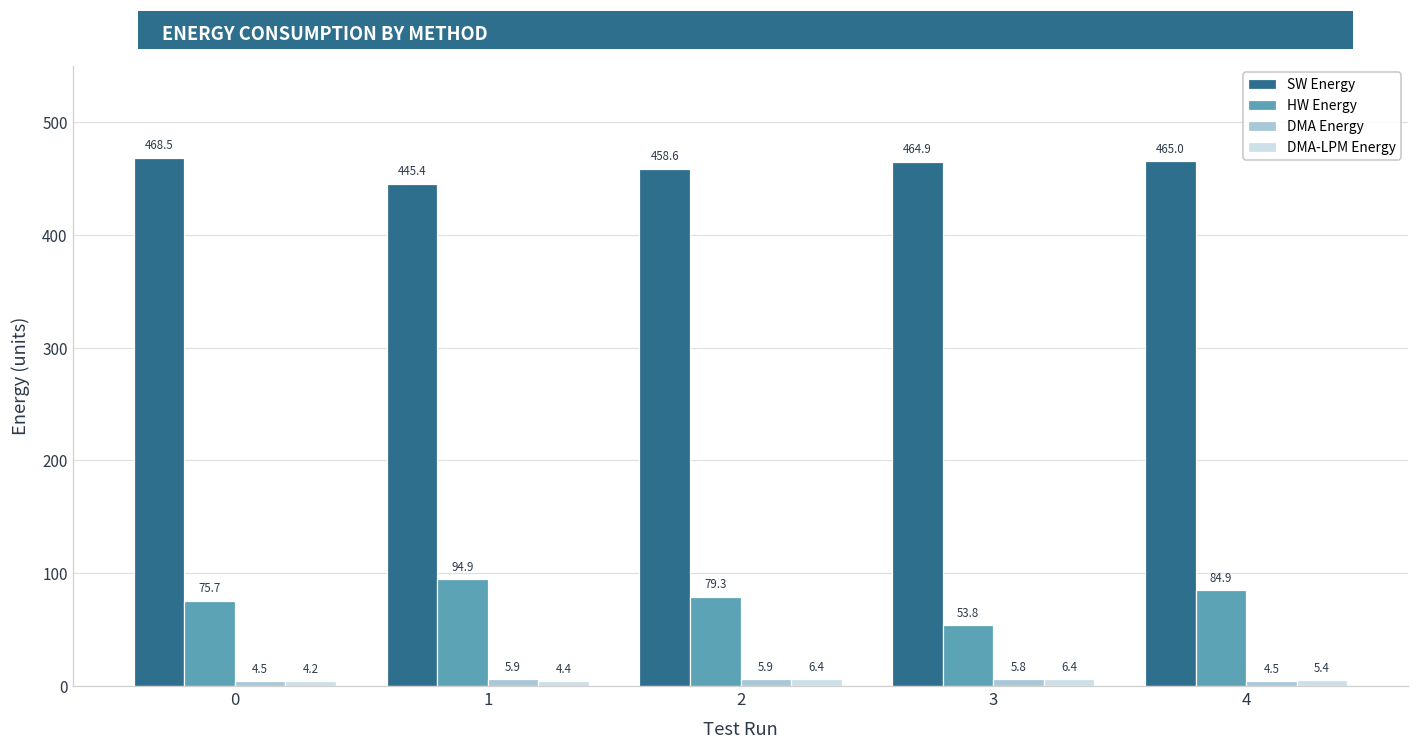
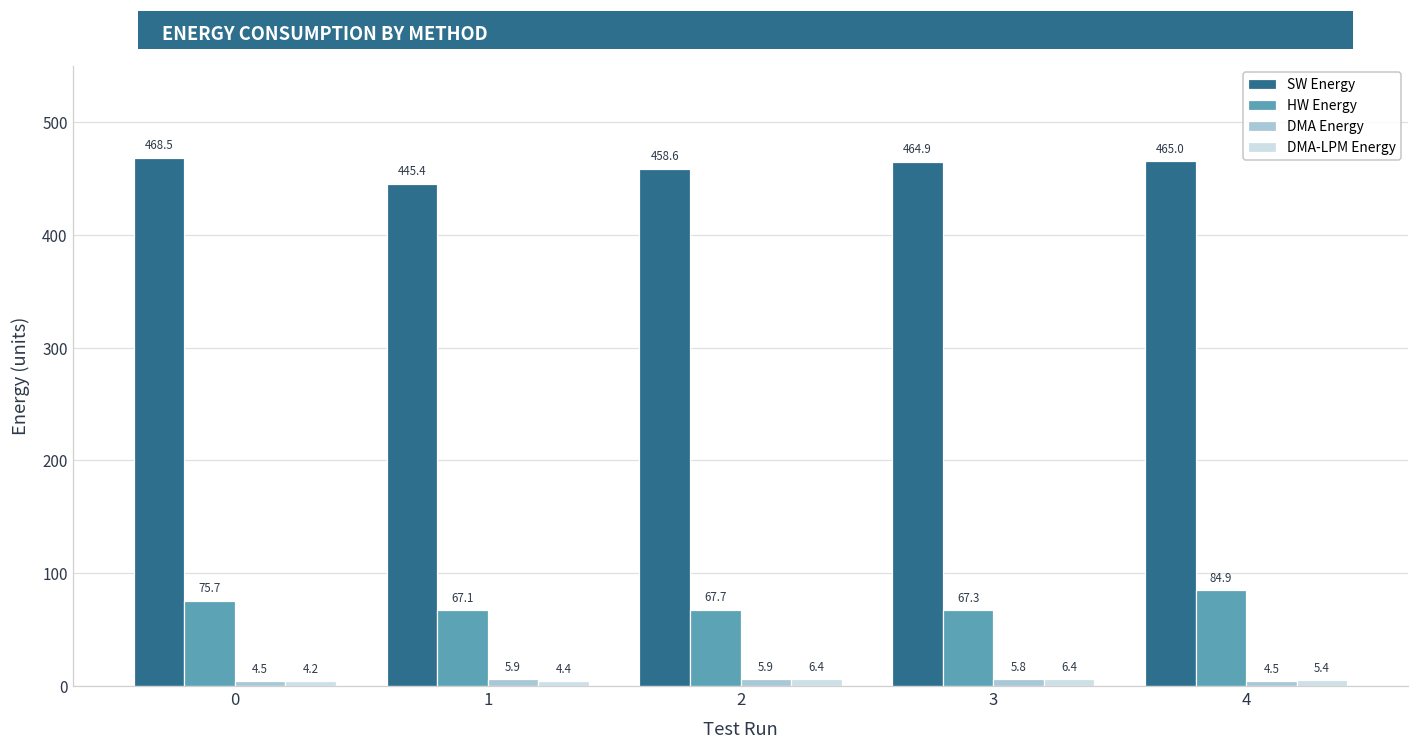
HW Energy, 1: 94.9 -> 67.1
HW Energy, 2: 79.3 -> 67.7
HW Energy, 3: 53.8 -> 67.3
